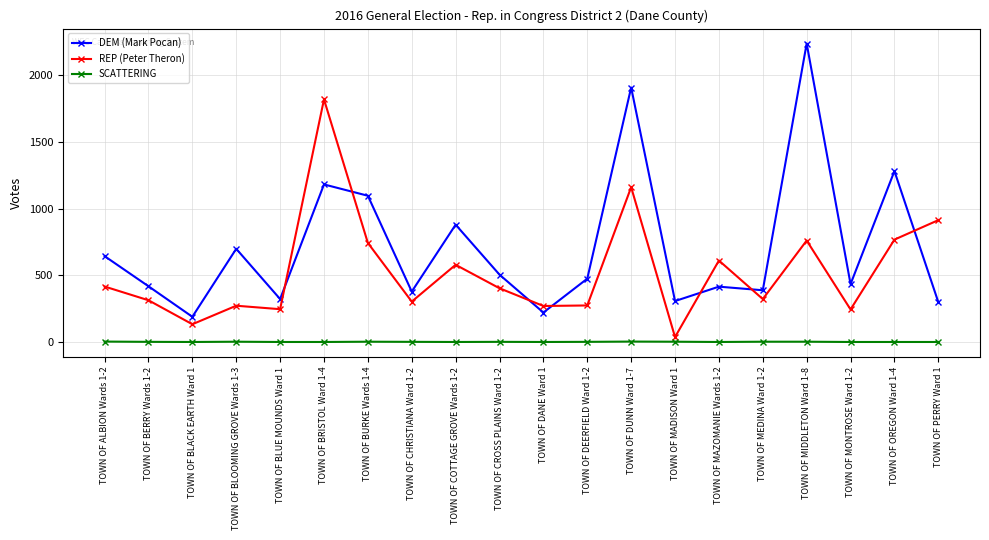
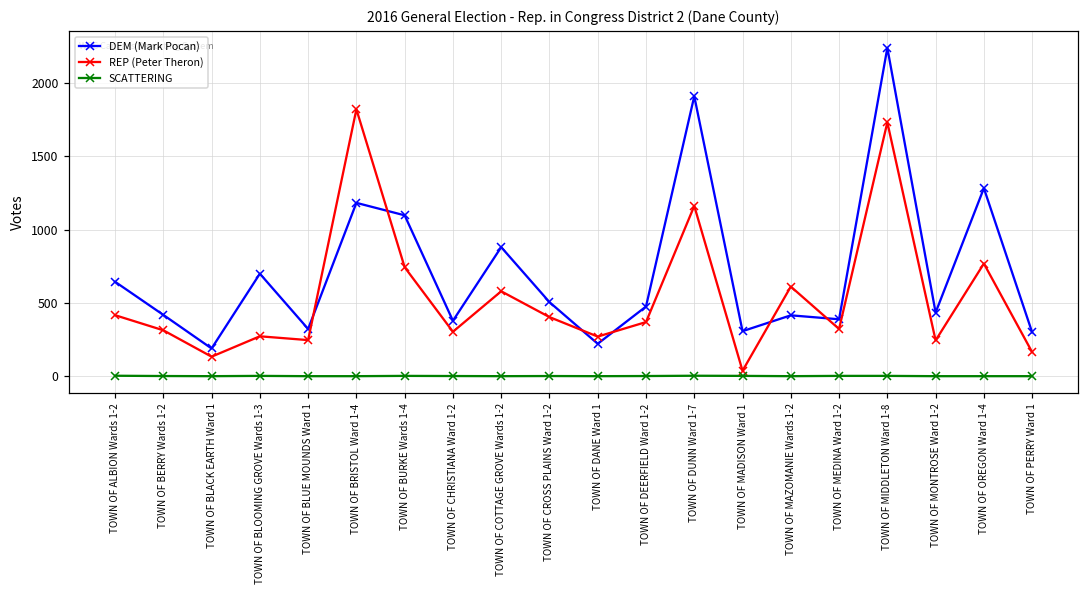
REP (Peter Theron), TOWN OF DEERFIELD Ward 1-2: 270 -> 370
REP (Peter Theron), TOWN OF MIDDLETON Ward 1-8: 760 -> 1730
REP (Peter Theron), TOWN OF PERRY Ward 1: 910 -> 160
